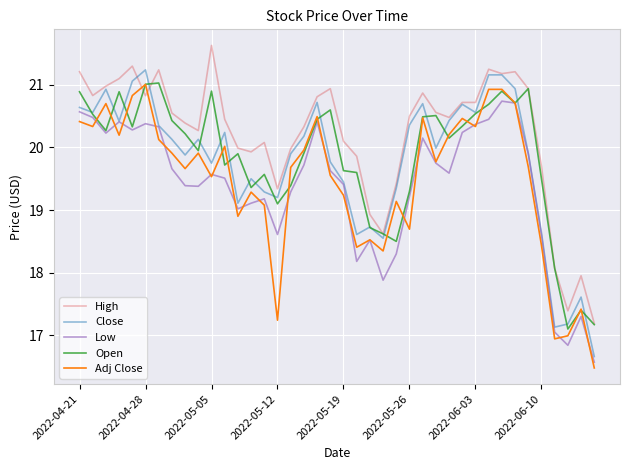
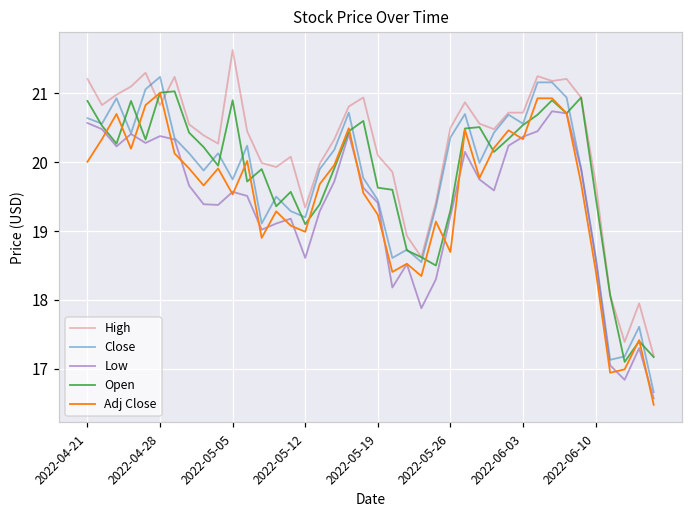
Adj Close, 2022-04-21: 20.4 -> 20.0
Adj Close, 2022-05-12: 17.2 -> 19.0
